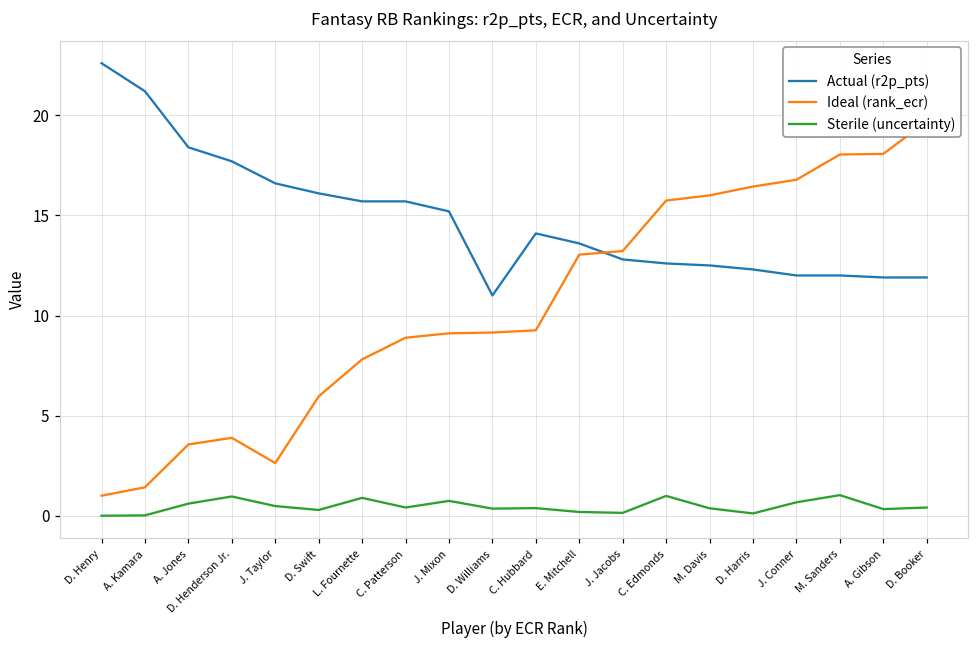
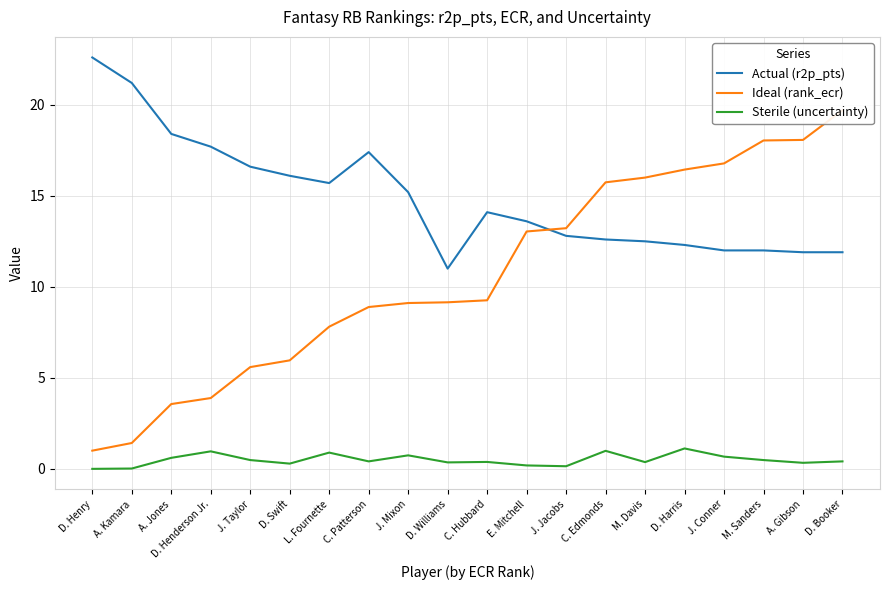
Ideal (rank_ecr), J. Taylor: 2.6 -> 5.6
Actual (r2p_pts), C. Patterson: 15.7 -> 17.4
Sterile (uncertainty), D. Harris: 0.1 -> 1.1
Sterile (uncertainty), M. Sanders: 1.0 -> 0.5
